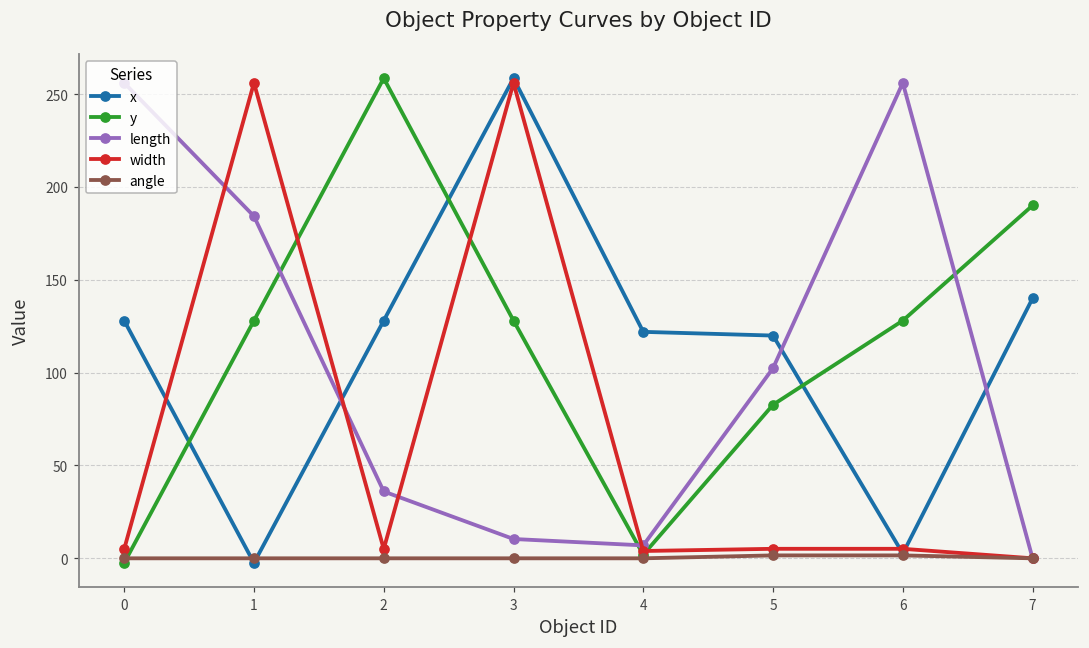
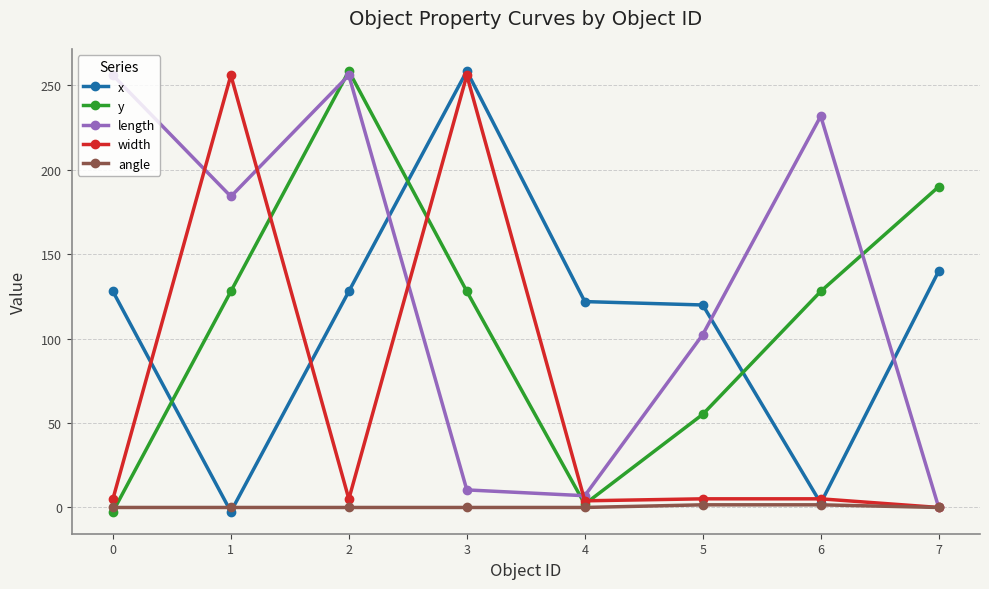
length, 2: 36 -> 256
y, 5: 83 -> 55
length, 6: 256 -> 232
